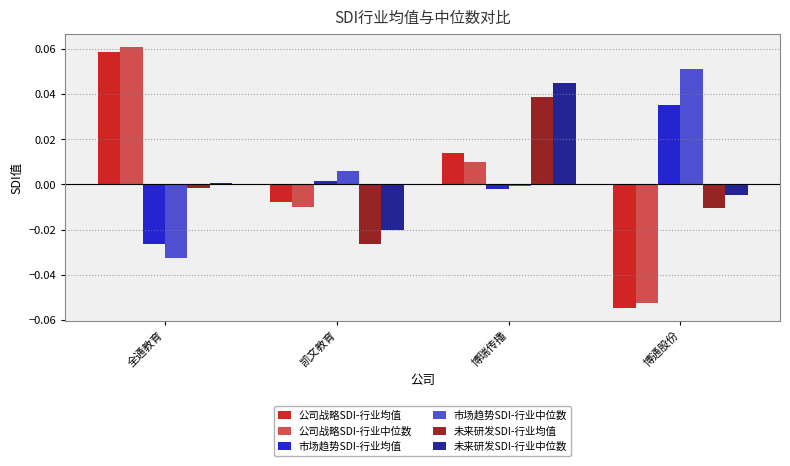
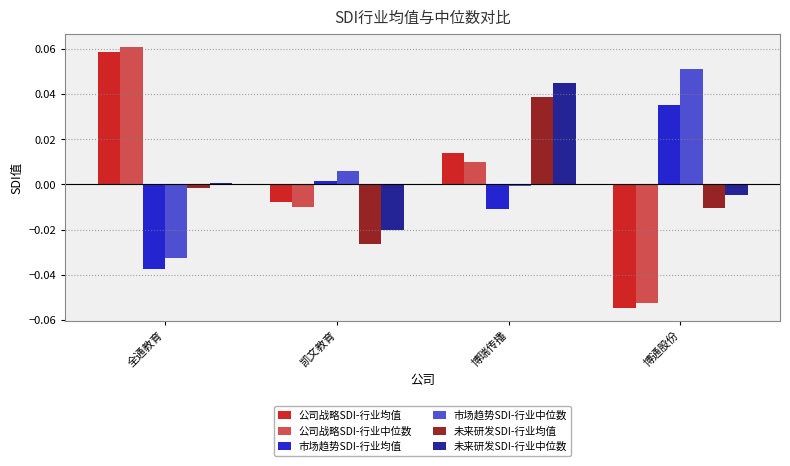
市场趋势SDI-行业均值, 全通教育: -0.027 -> -0.037
市场趋势SDI-行业均值, 博瑞传播: -0.002 -> -0.011
